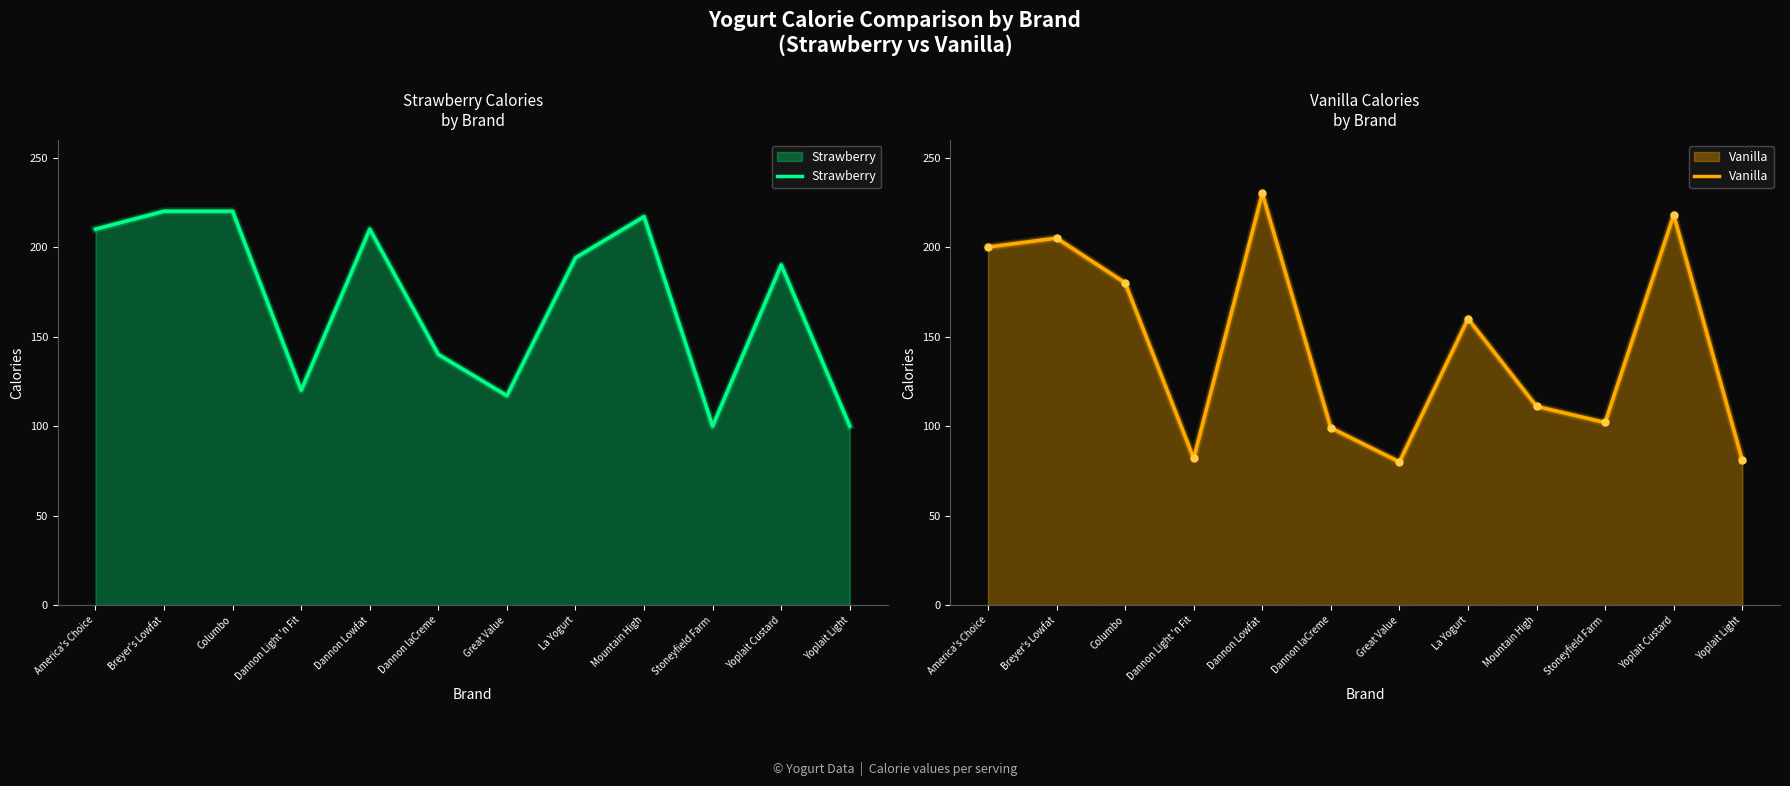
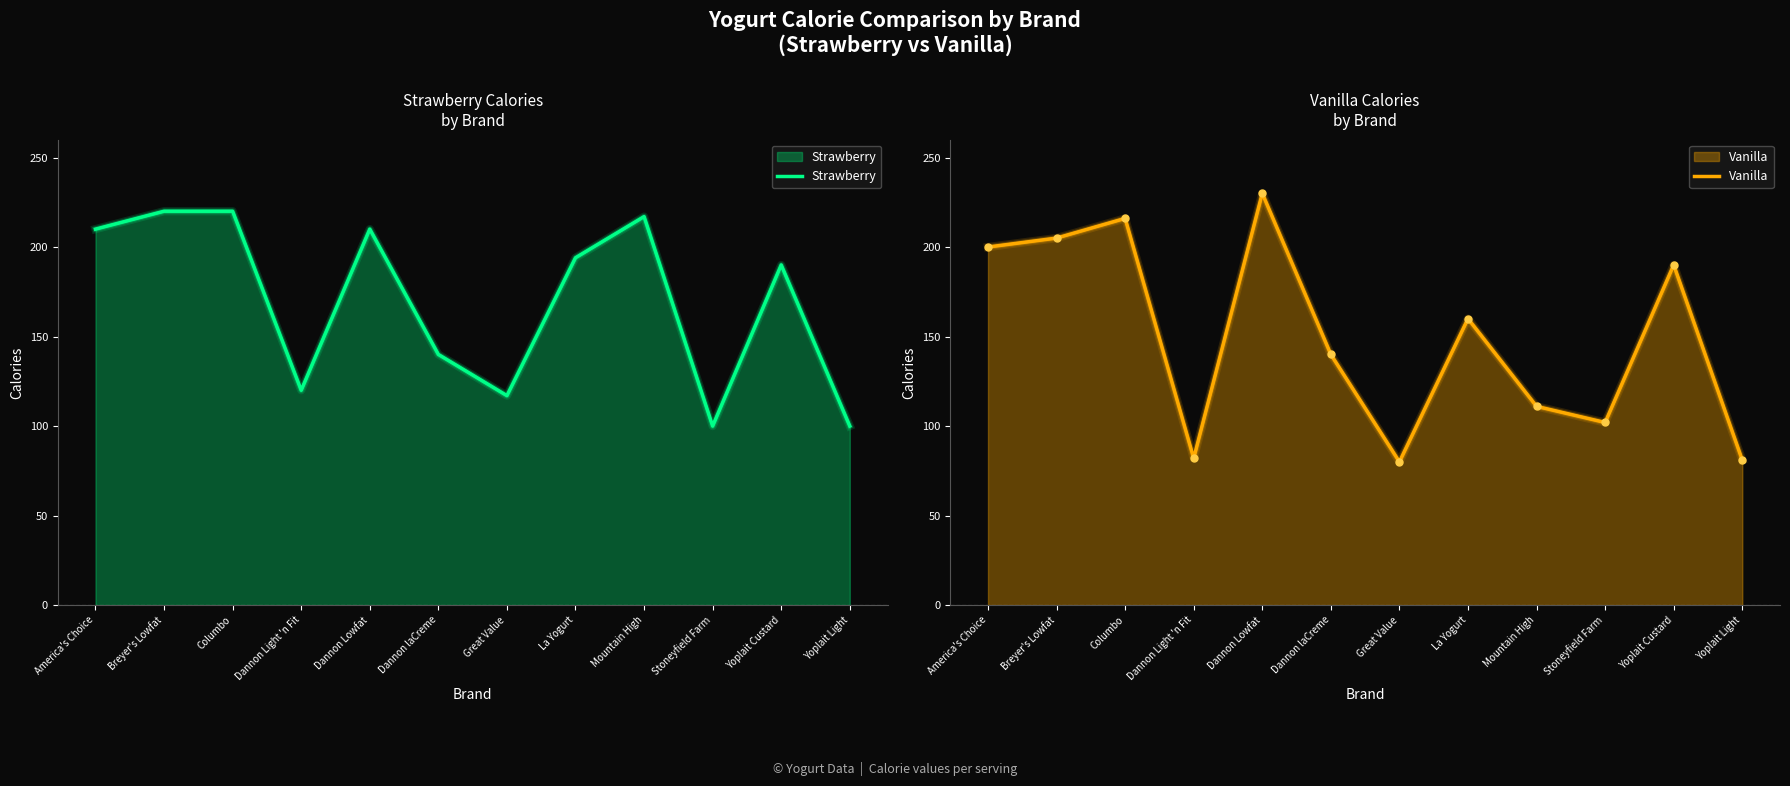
Vanilla Calories by Brand, Columbo: 180 -> 216
Vanilla Calories by Brand, Dannon laCreme: 99 -> 140
Vanilla Calories by Brand, Yoplait Custard: 218 -> 190
